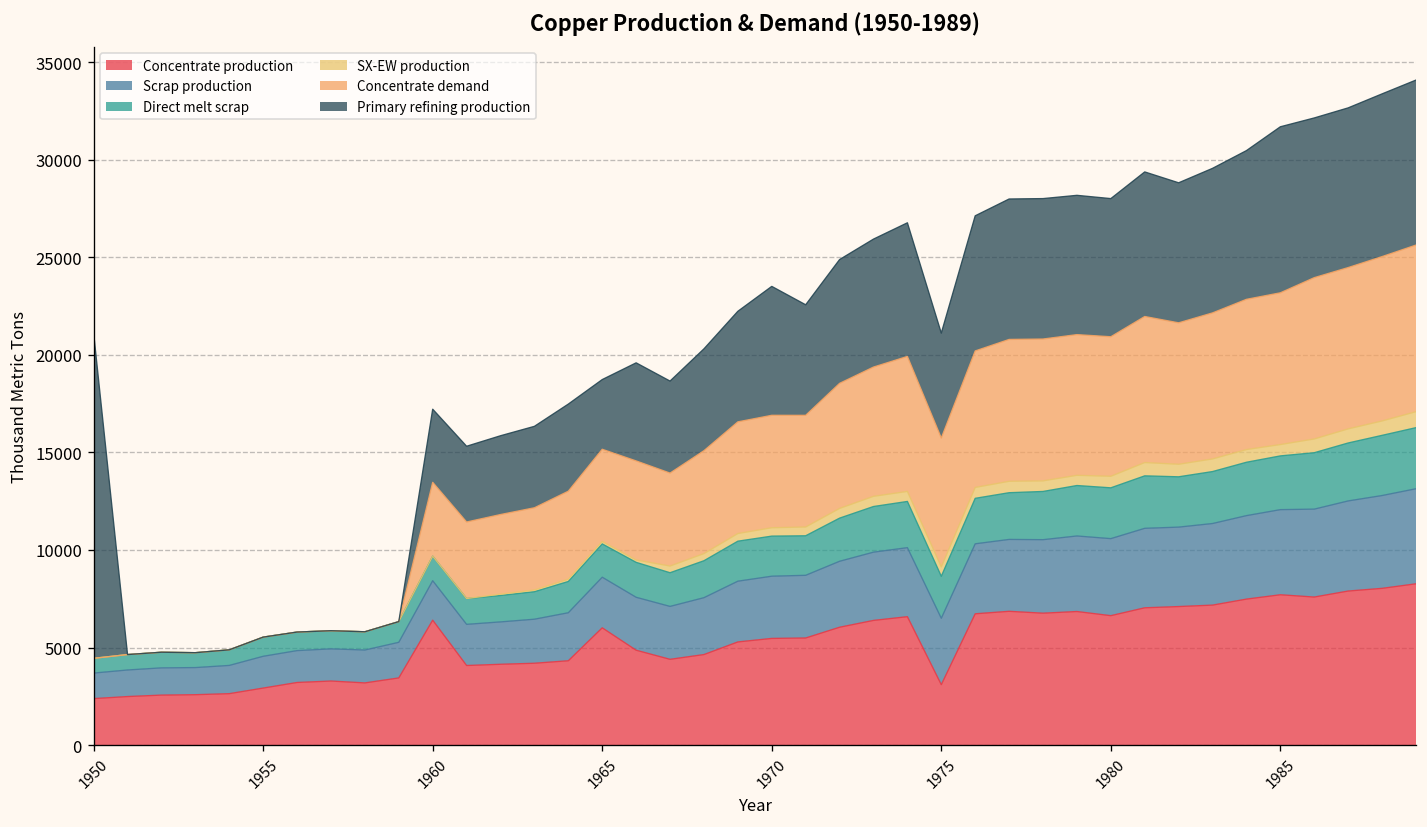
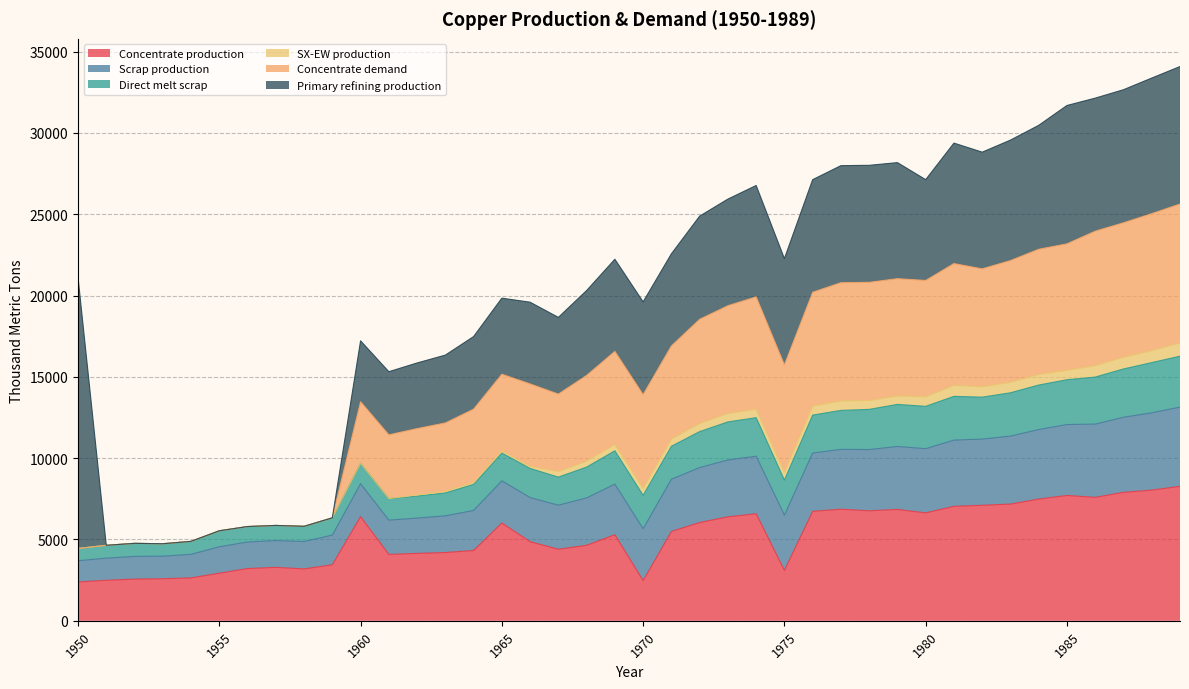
Primary refining production, 1965: 3600 -> 4700
Concentrate production, 1970: 5500 -> 2500
Primary refining production, 1970: 6600 -> 5700
Primary refining production, 1975: 5400 -> 6500
Primary refining production, 1980: 7100 -> 6200
